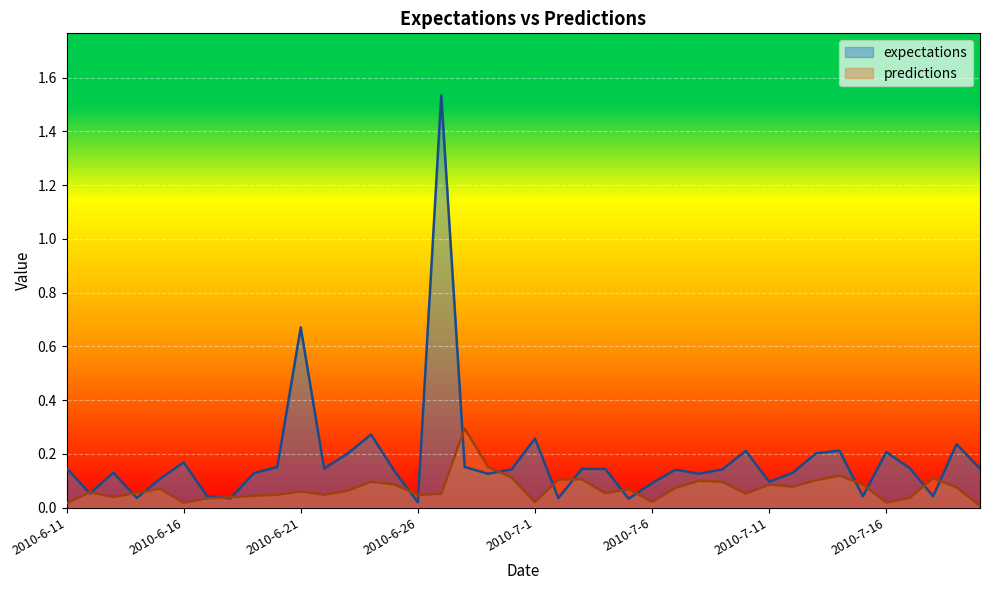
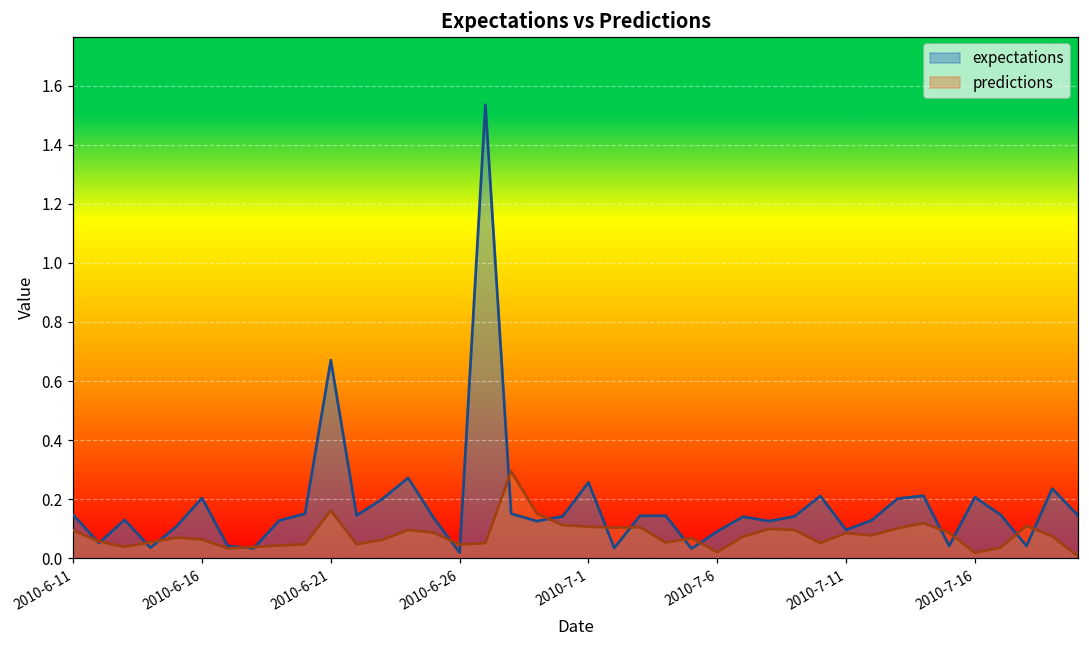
predictions, 2010-6-11: 0.02 -> 0.09
expectations, 2010-6-16: 0.17 -> 0.20
predictions, 2010-6-16: 0.02 -> 0.06
predictions, 2010-6-21: 0.06 -> 0.16
predictions, 2010-7-1: 0.02 -> 0.11
